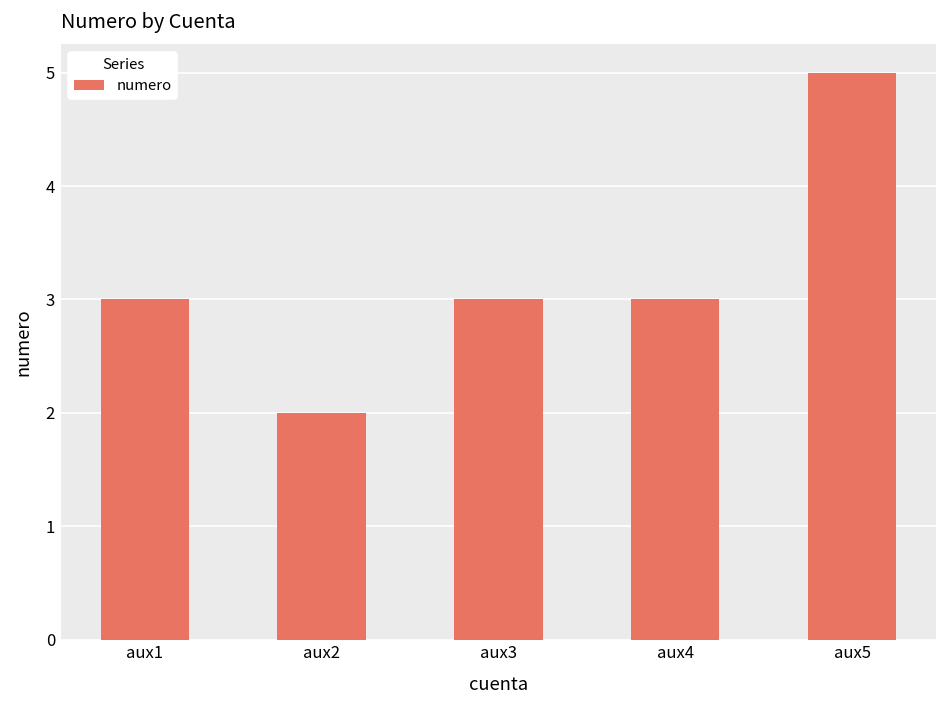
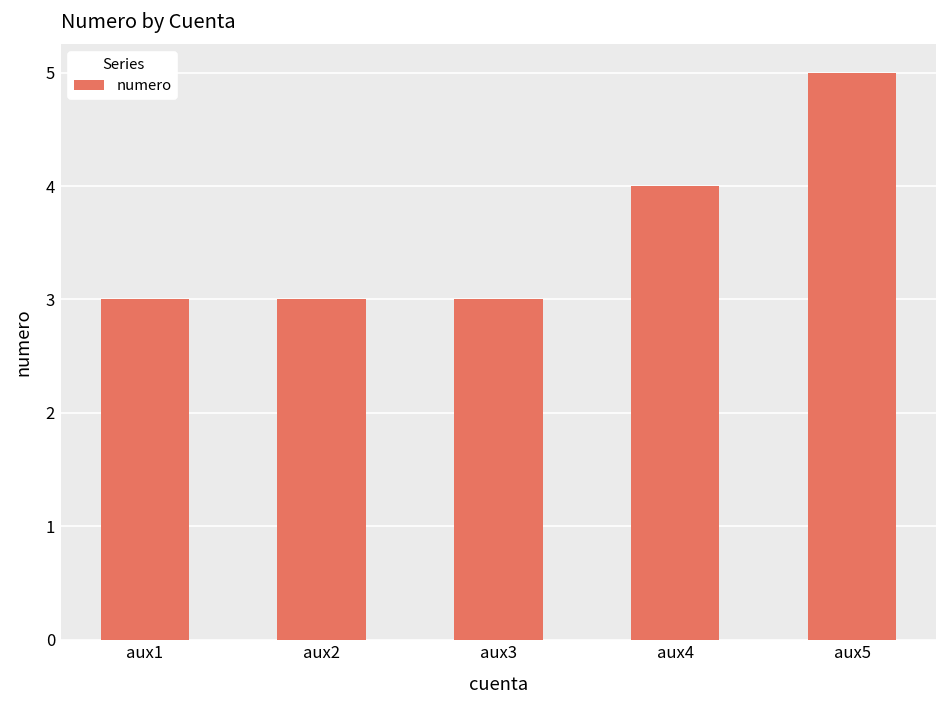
aux2: 2 -> 3
aux4: 3 -> 4
